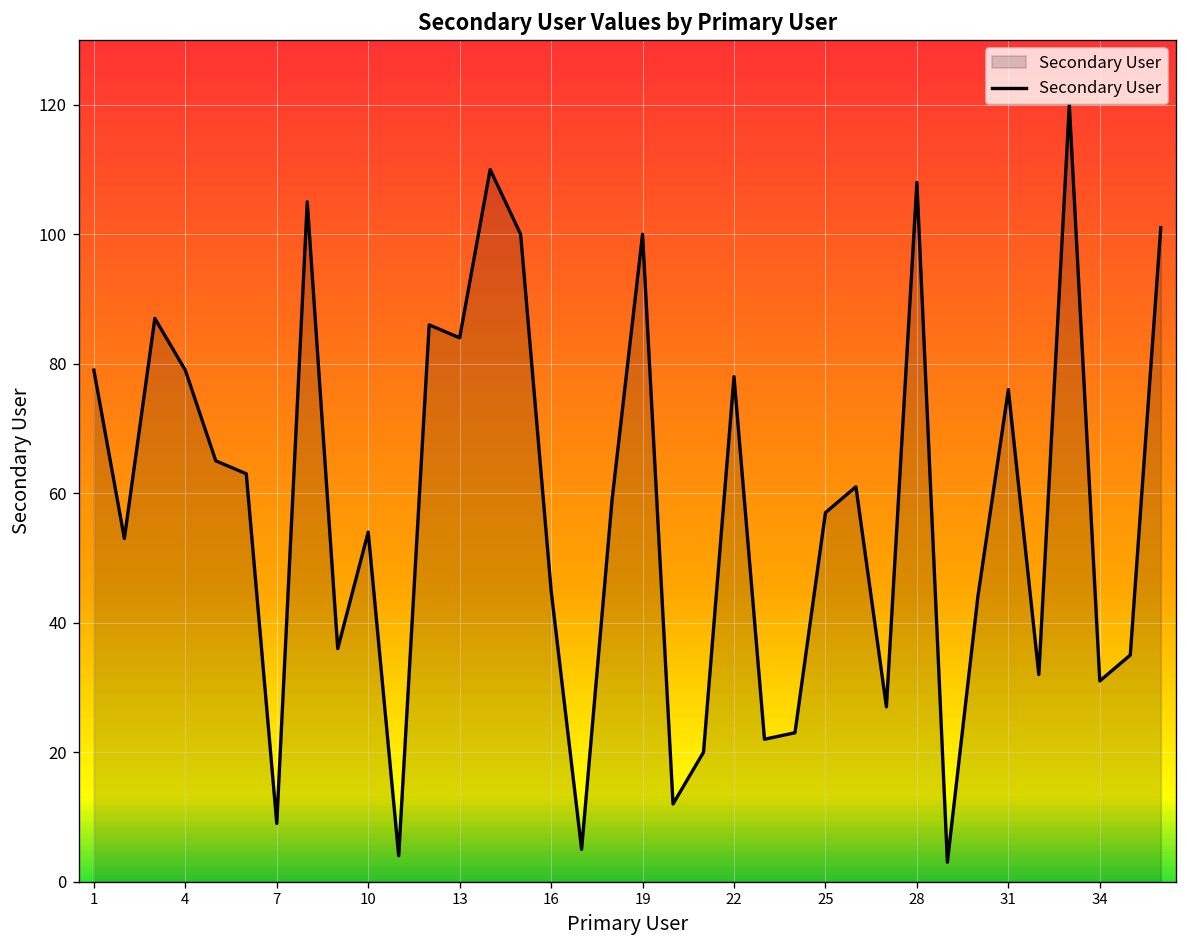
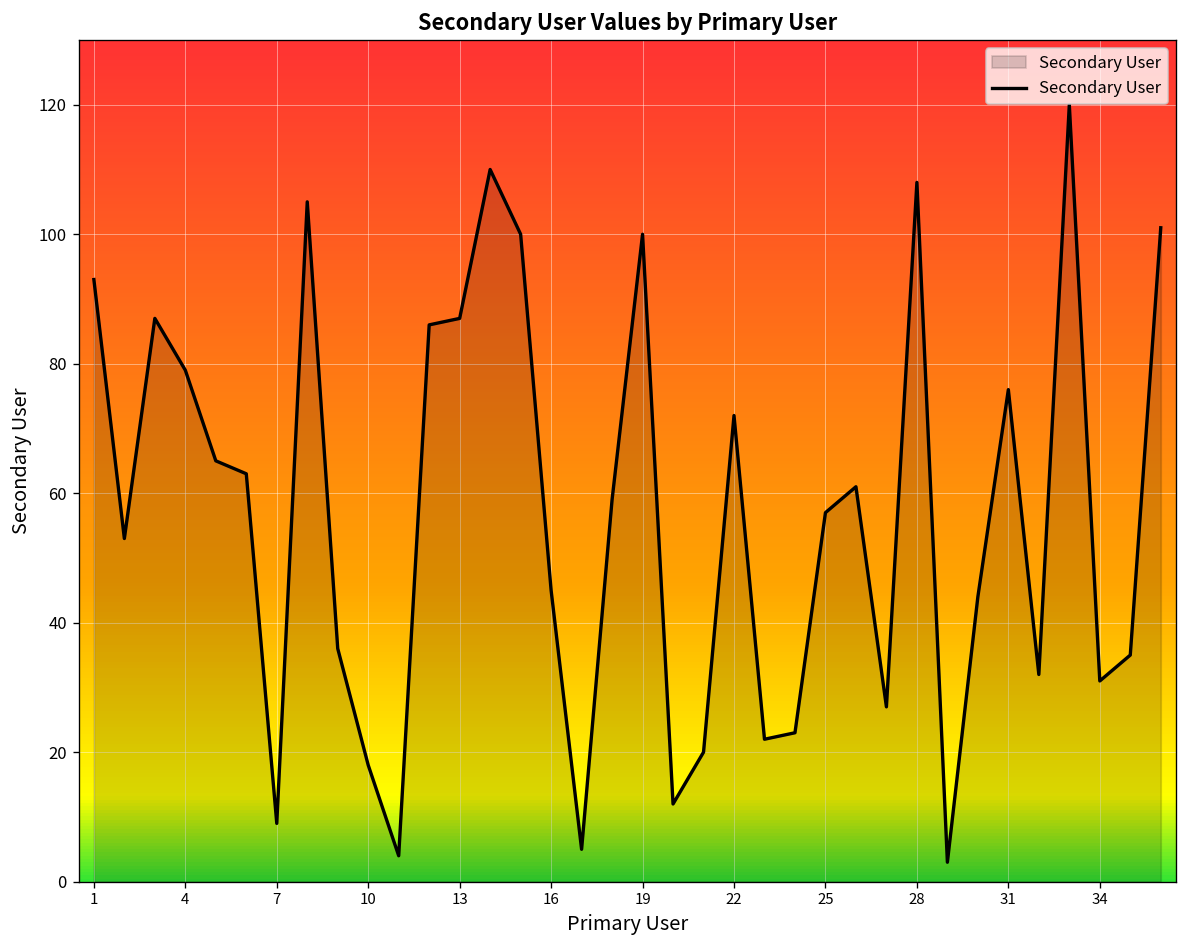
1: 79 -> 93
10: 54 -> 18
13: 84 -> 87
22: 78 -> 72
